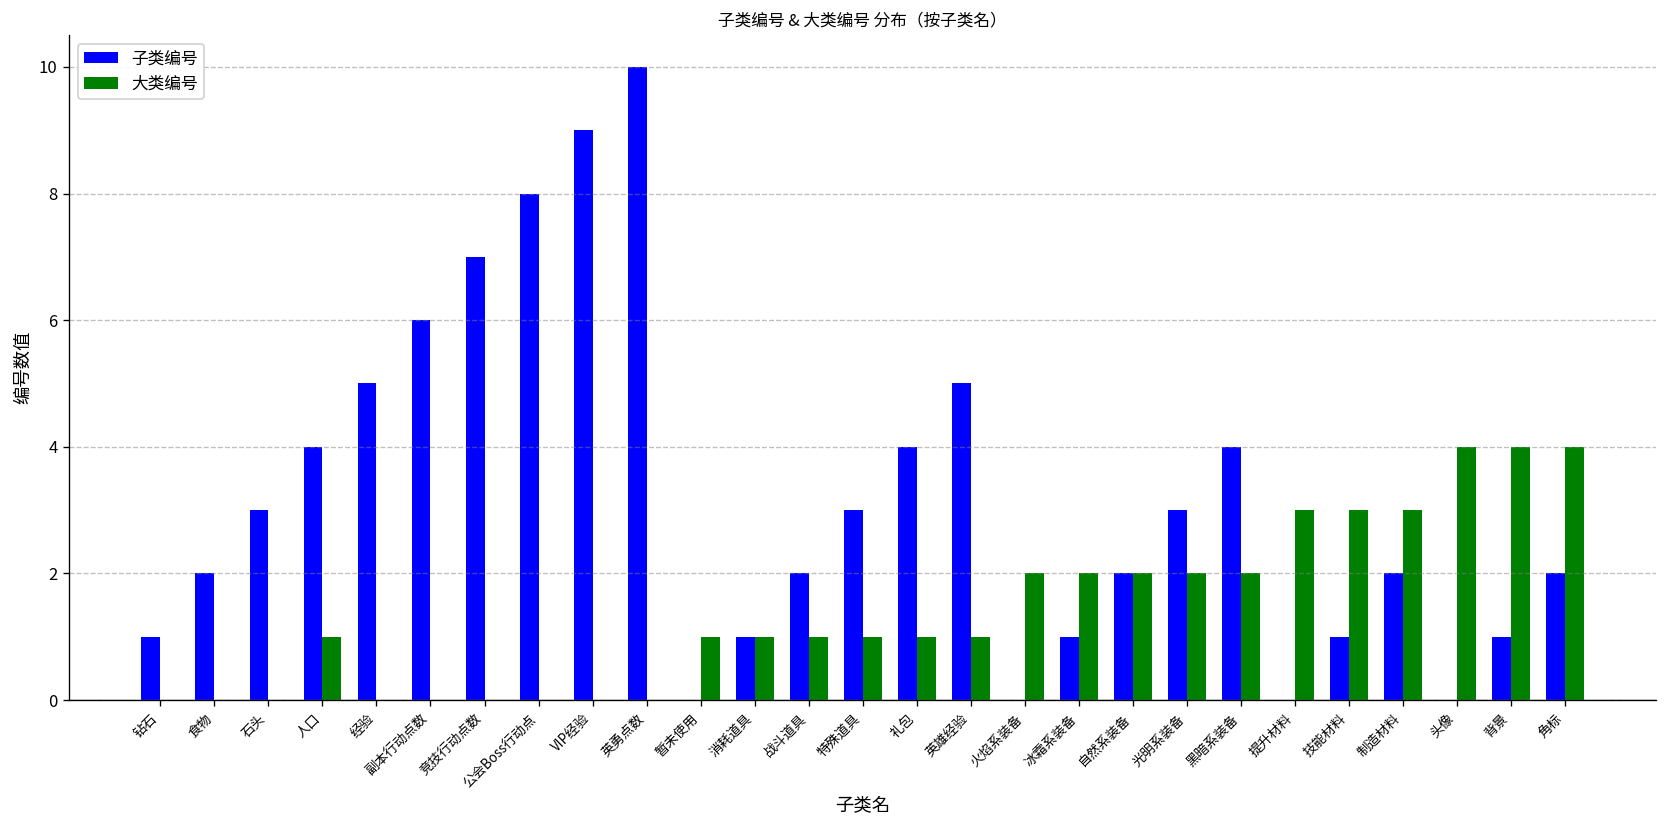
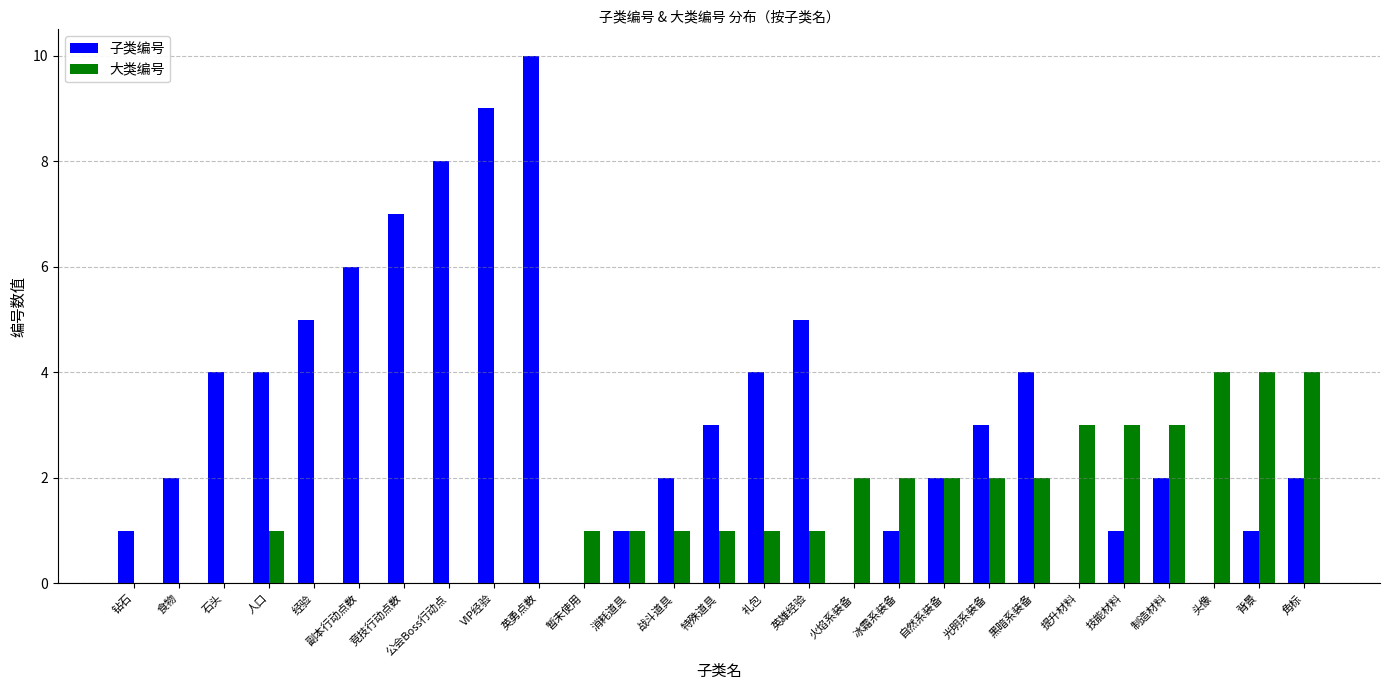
子类编号, 石头: 3 -> 4
